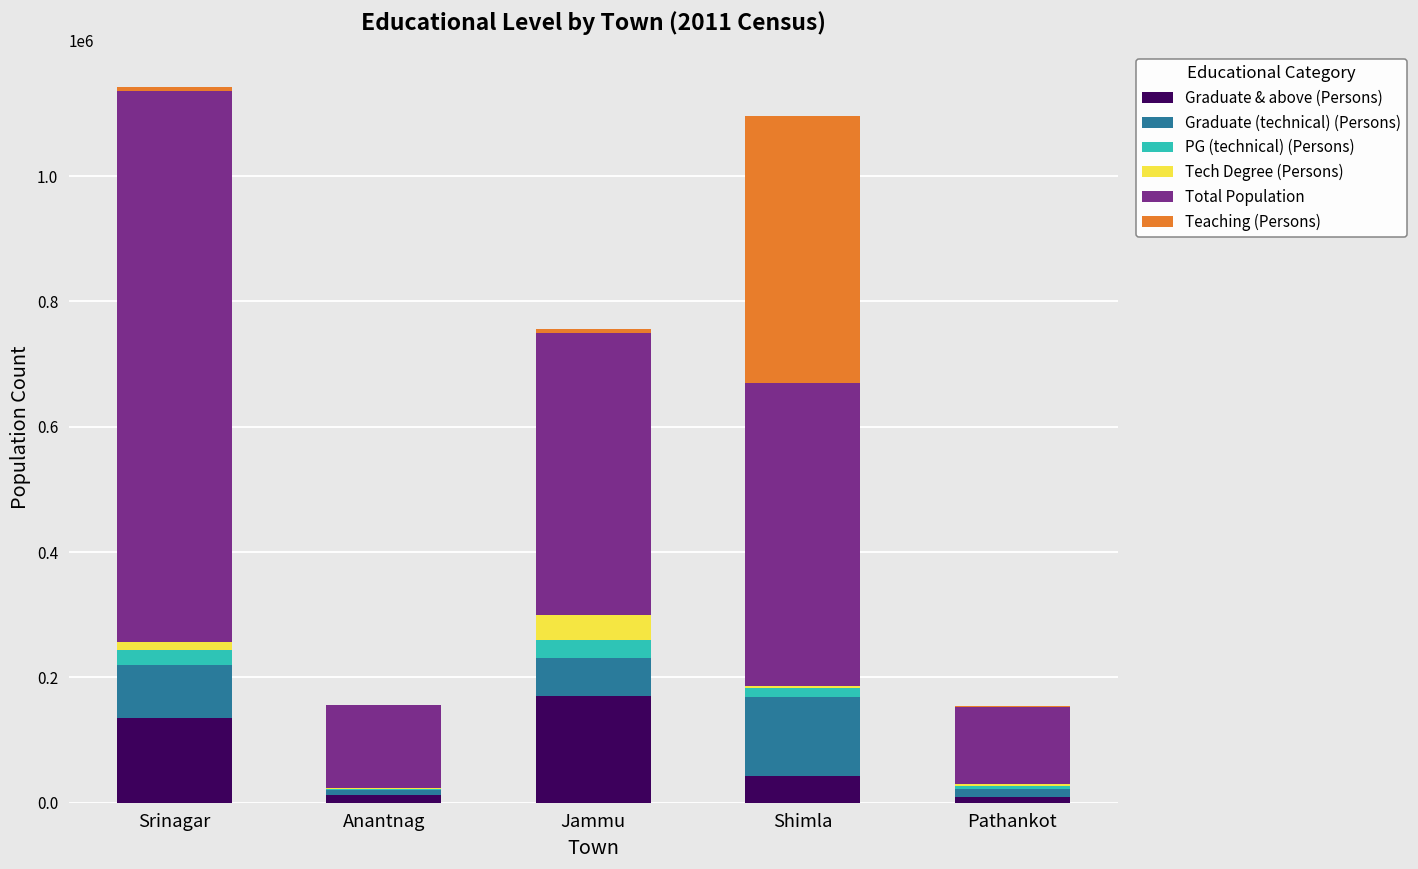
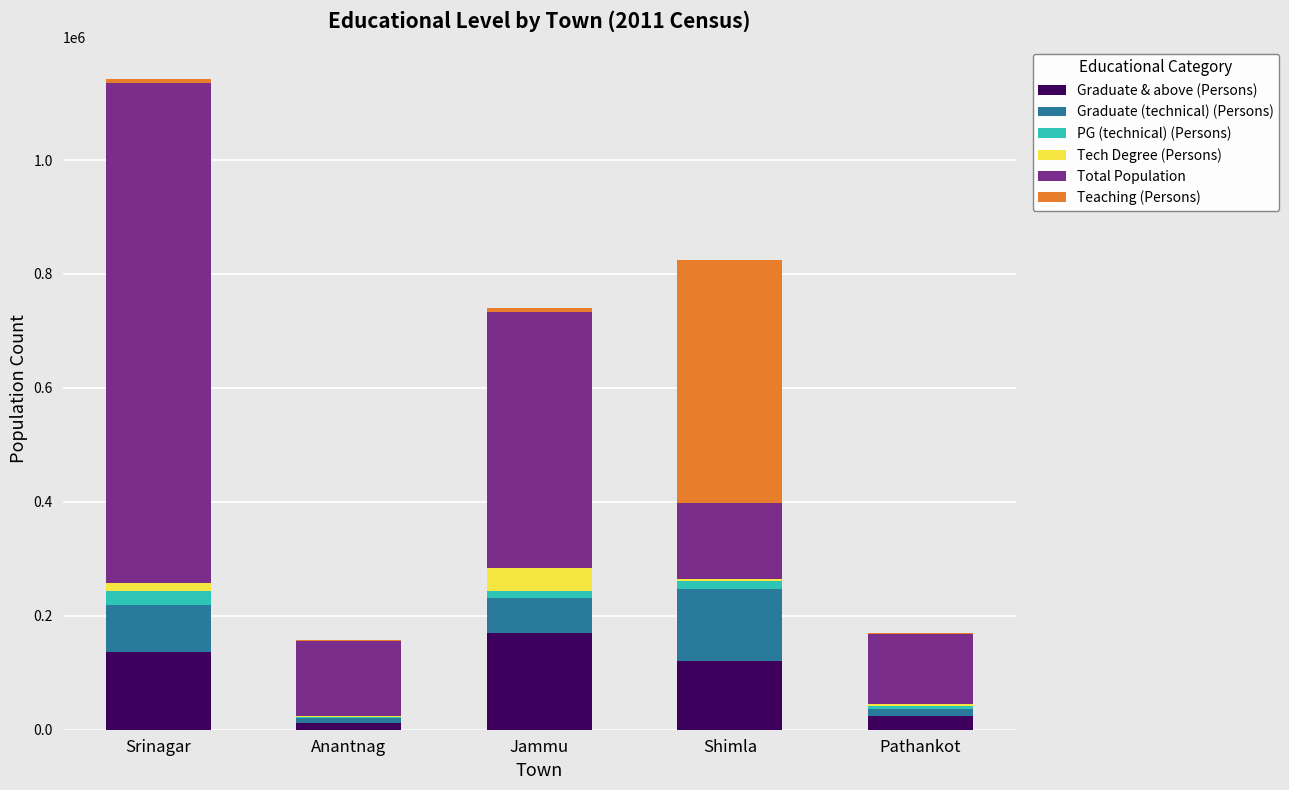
PG (technical) (Persons), Jammu: 30000 -> 10000
Graduate & above (Persons), Shimla: 40000 -> 120000
Total Population, Shimla: 480000 -> 130000
Graduate & above (Persons), Pathankot: 10000 -> 20000
